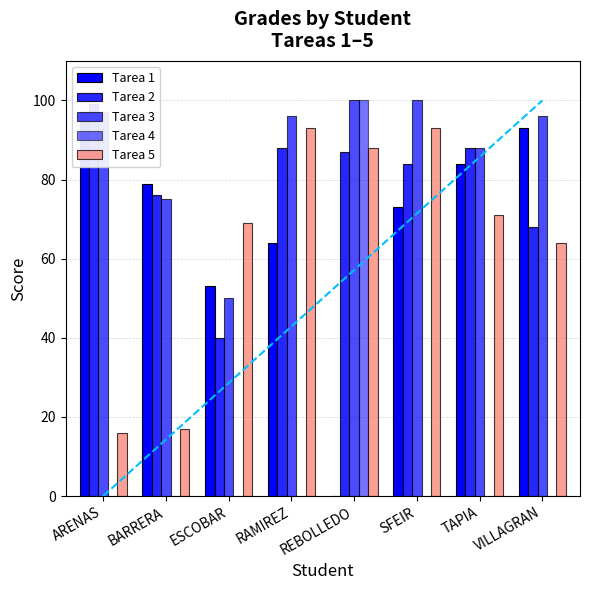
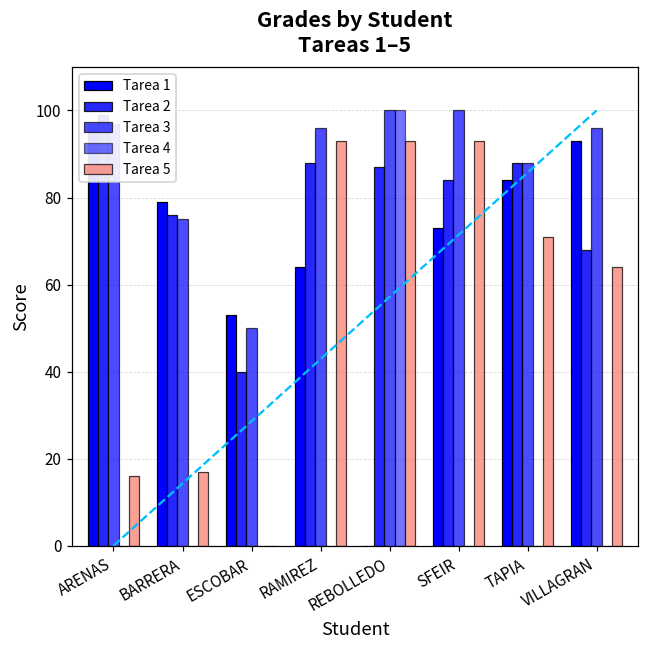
Tarea 5, ESCOBAR: 69 -> 0
Tarea 5, REBOLLEDO: 88 -> 93
